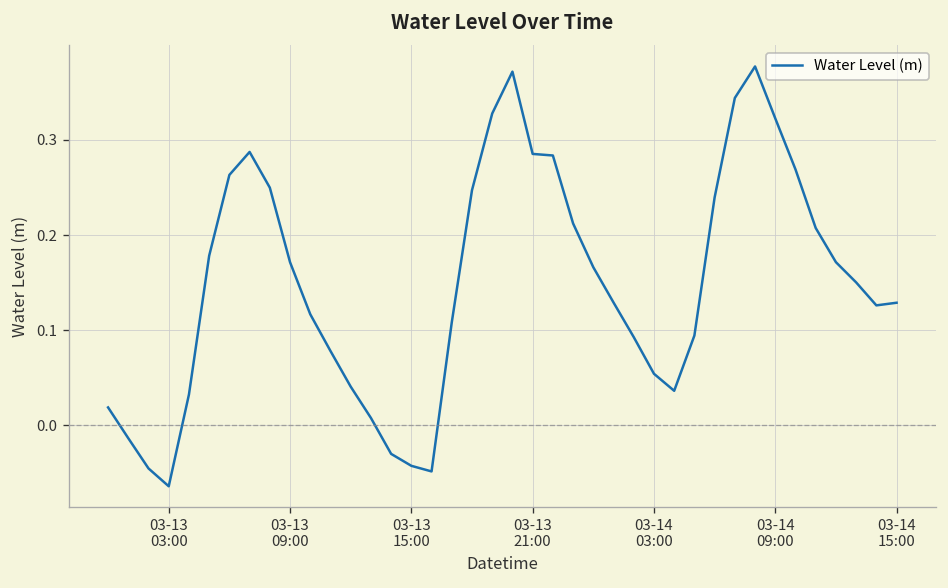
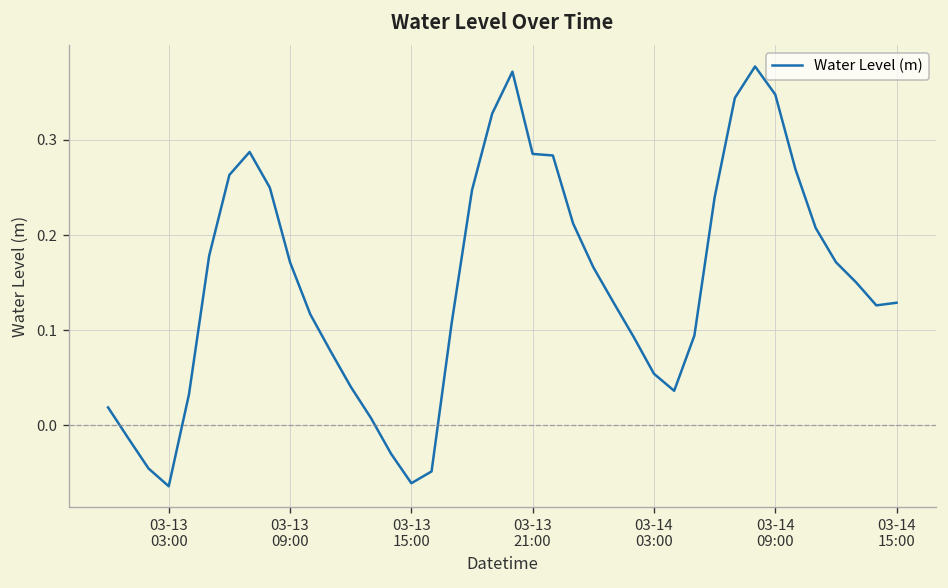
03-13 15:00: -0.04 -> -0.06
03-14 09:00: 0.32 -> 0.35
